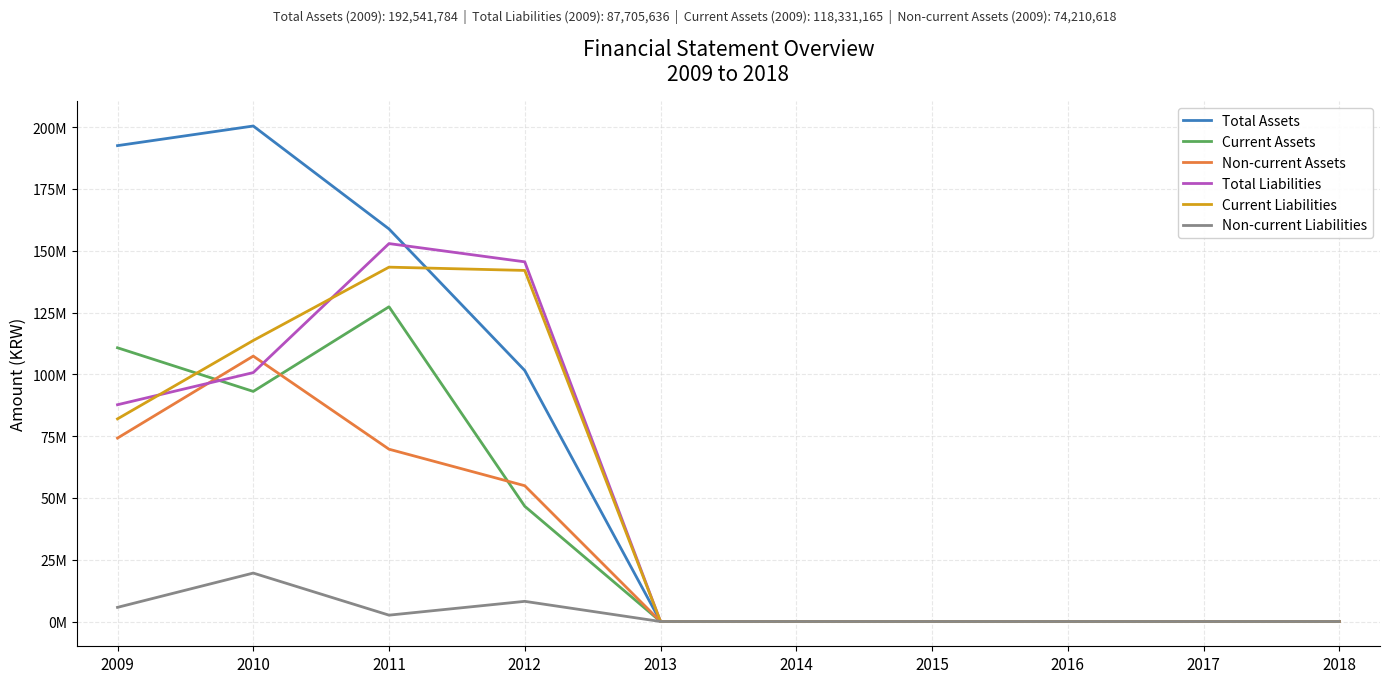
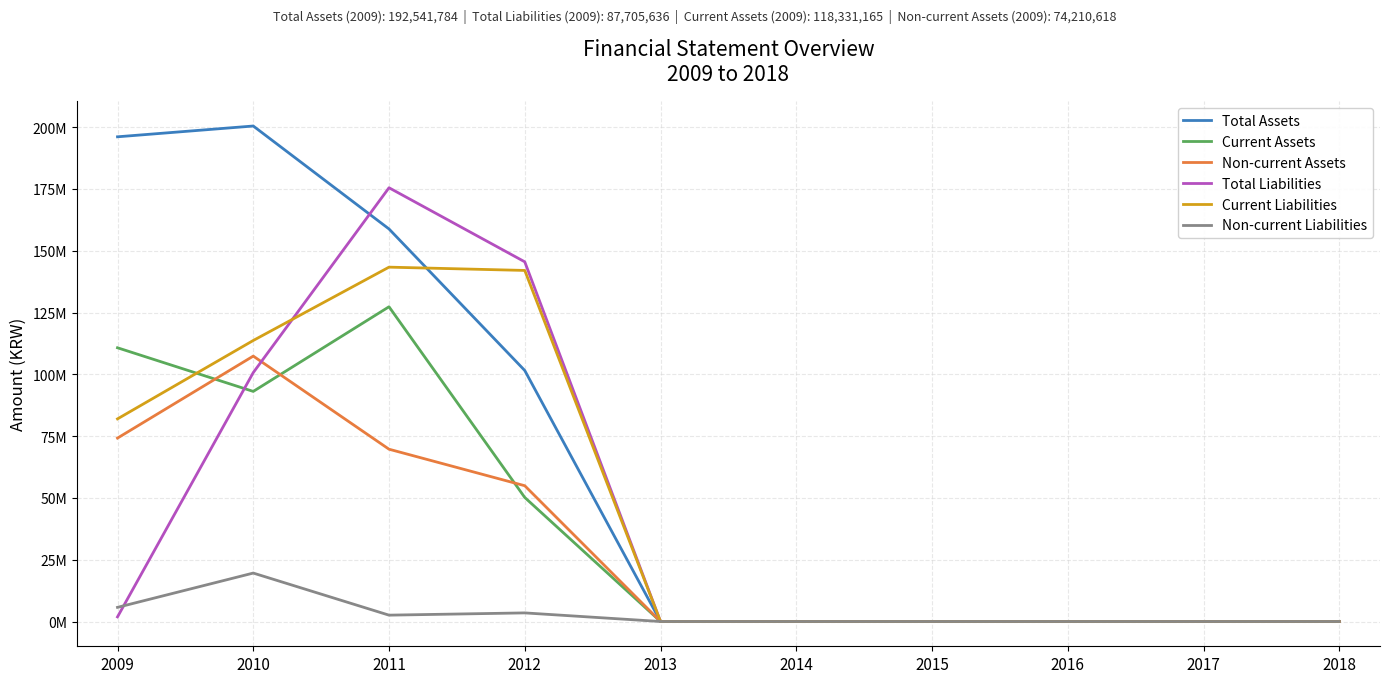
Total Assets, 2009: 193000000 -> 196000000
Total Liabilities, 2009: 88000000 -> 2000000
Total Liabilities, 2011: 153000000 -> 175000000
Current Assets, 2012: 47000000 -> 50000000
Non-current Liabilities, 2012: 8000000 -> 3000000
